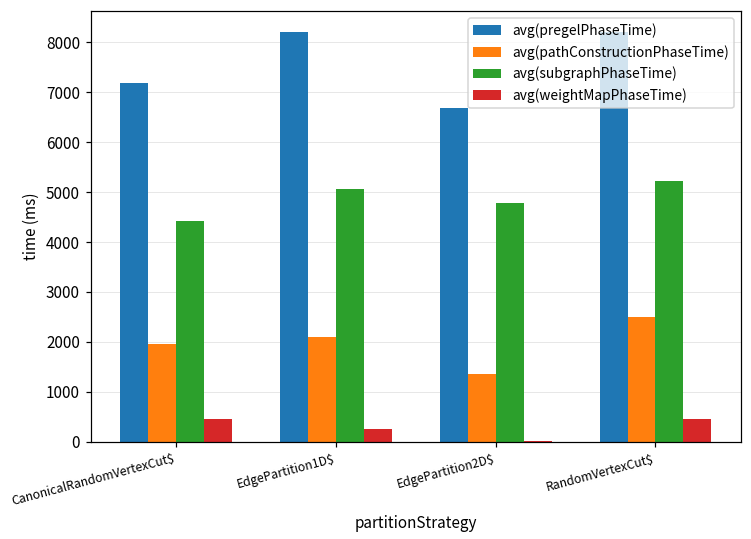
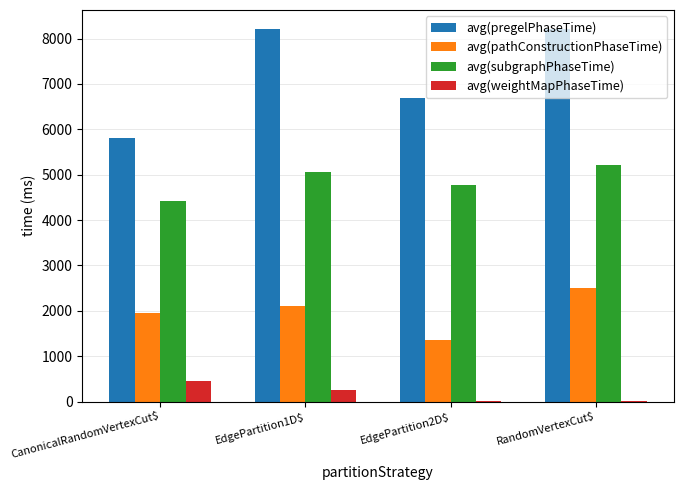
avg(pregelPhaseTime), CanonicalRandomVertexCut$: 7200 -> 5800
avg(weightMapPhaseTime), RandomVertexCut$: 500 -> 0
